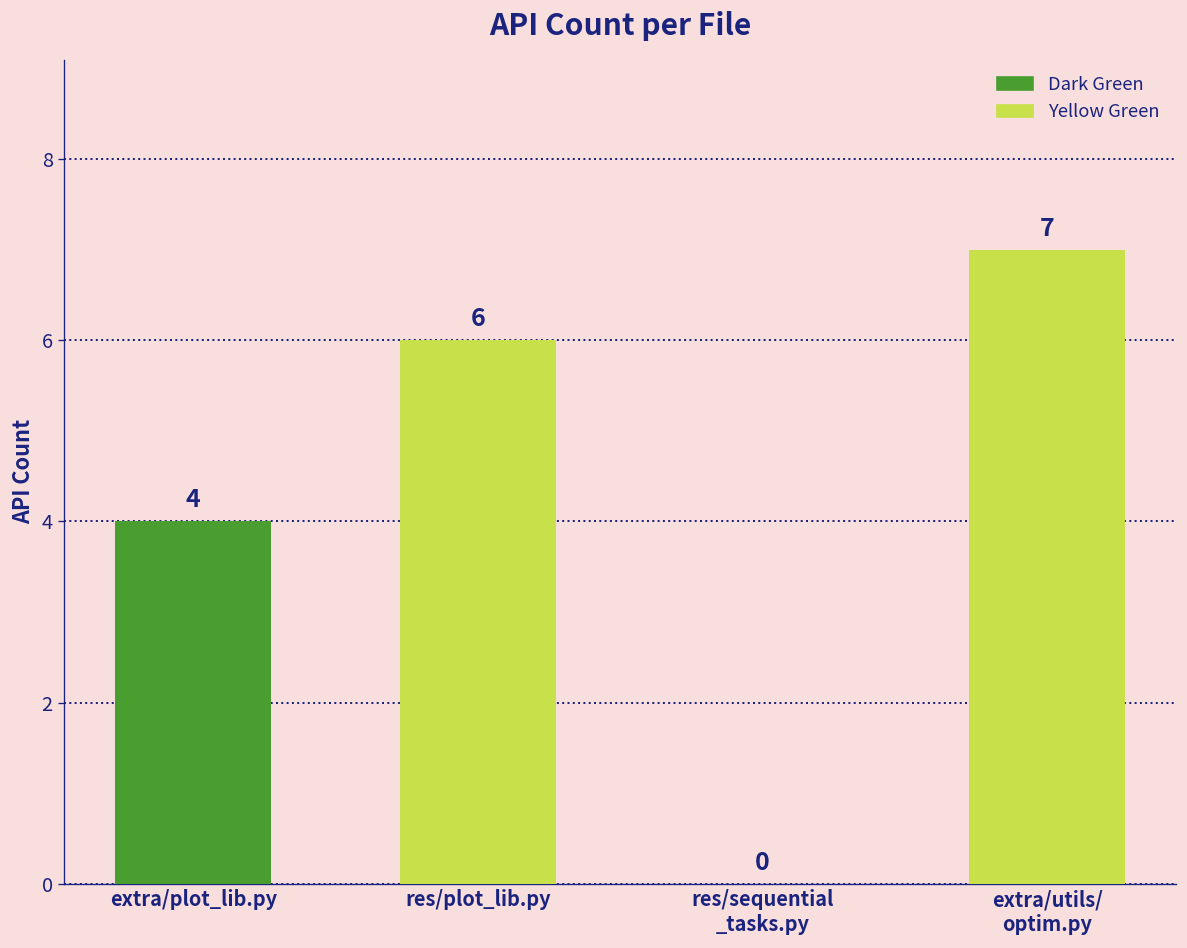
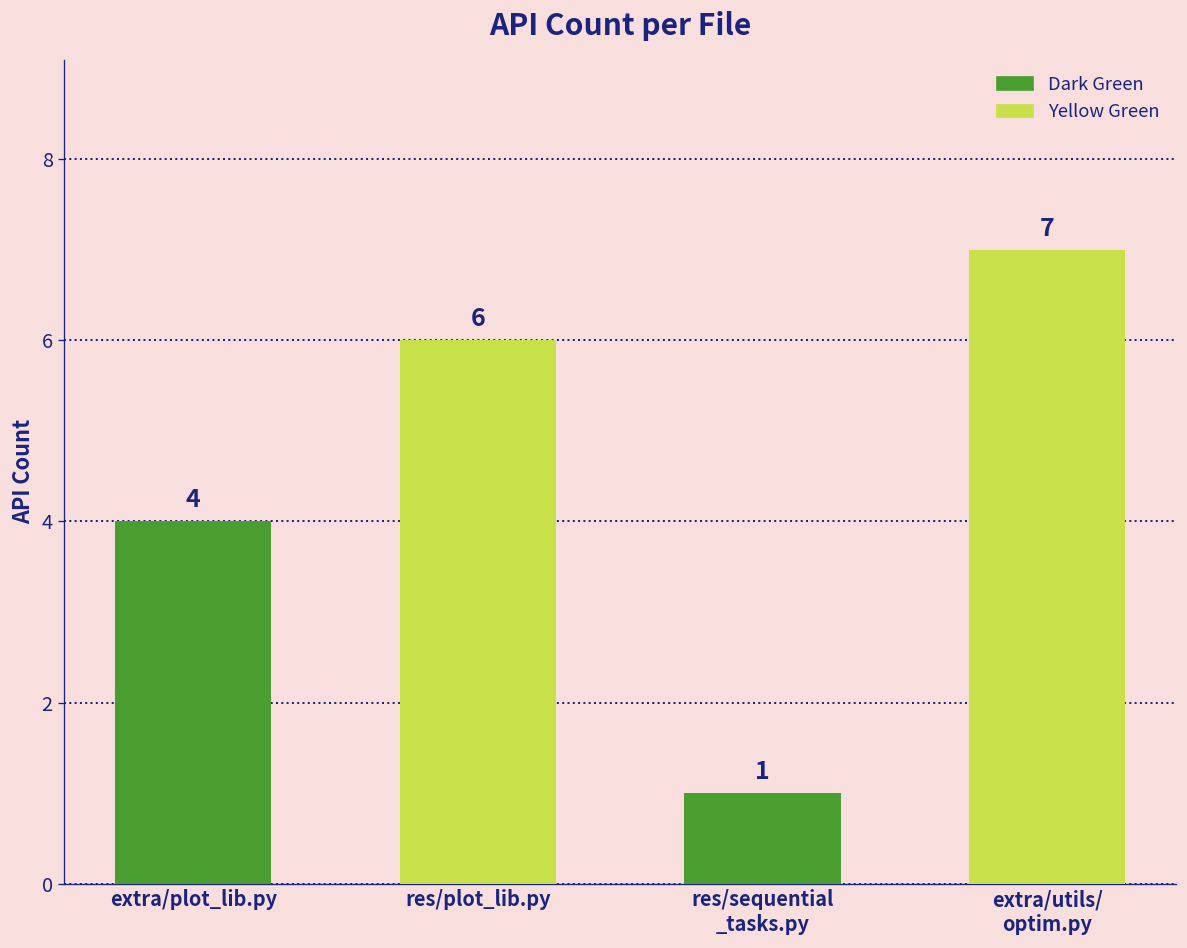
res/sequential _tasks.py: 0 -> 1
